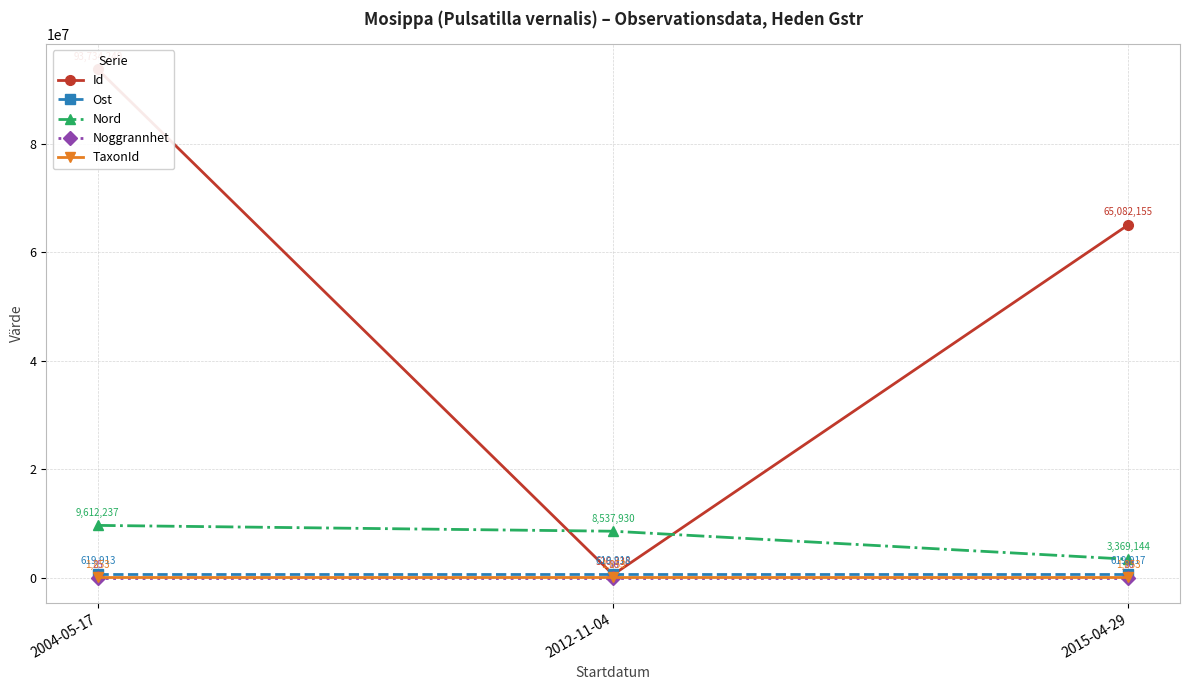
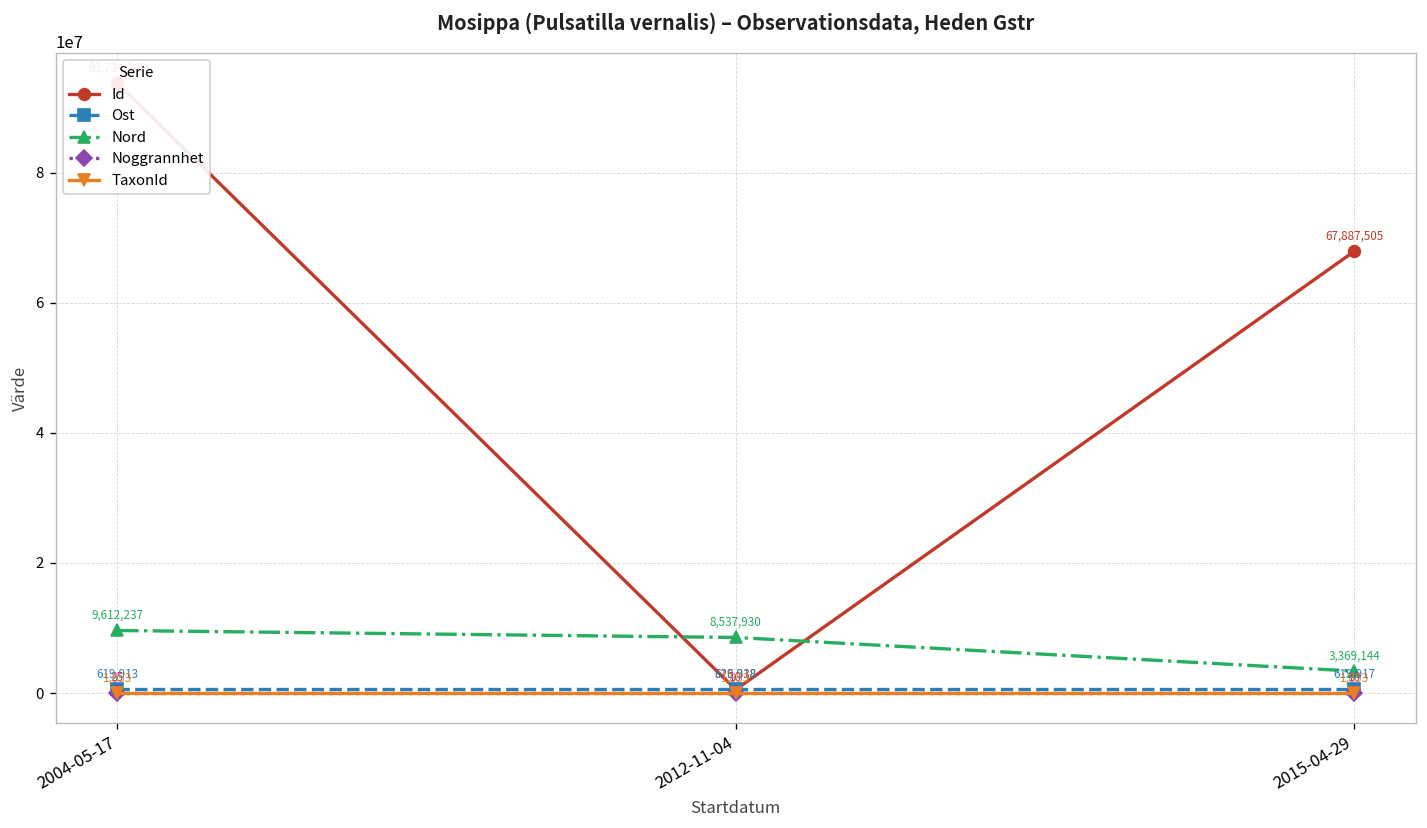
Id, 2015-04-29: 65,082,155 -> 67,887,505
